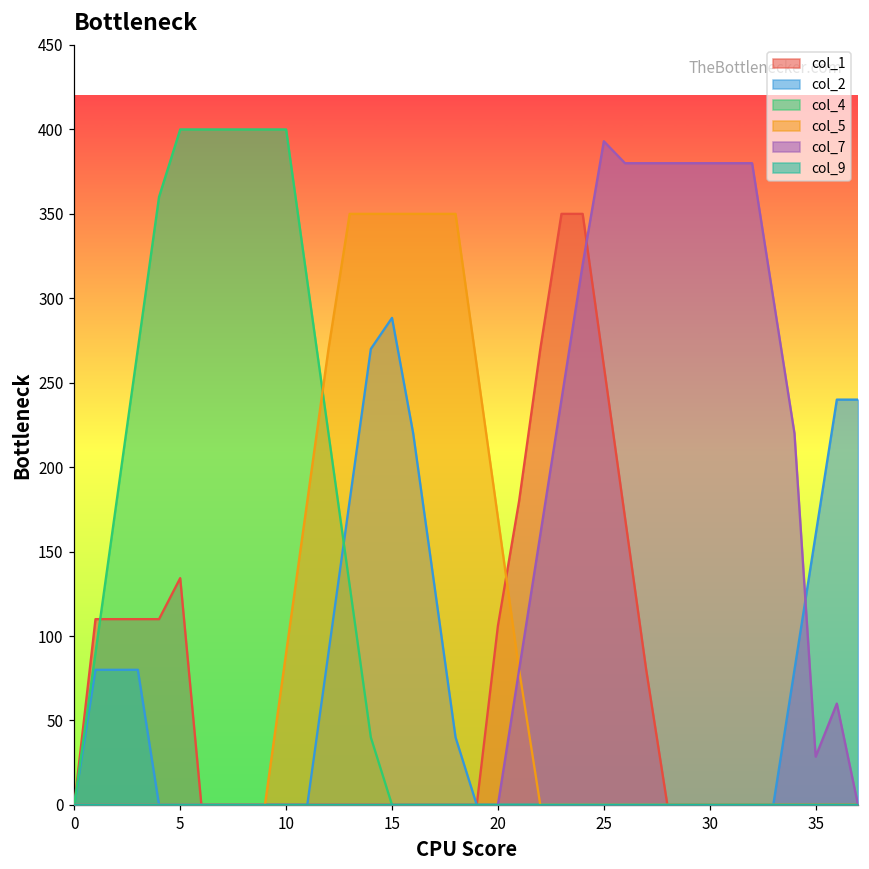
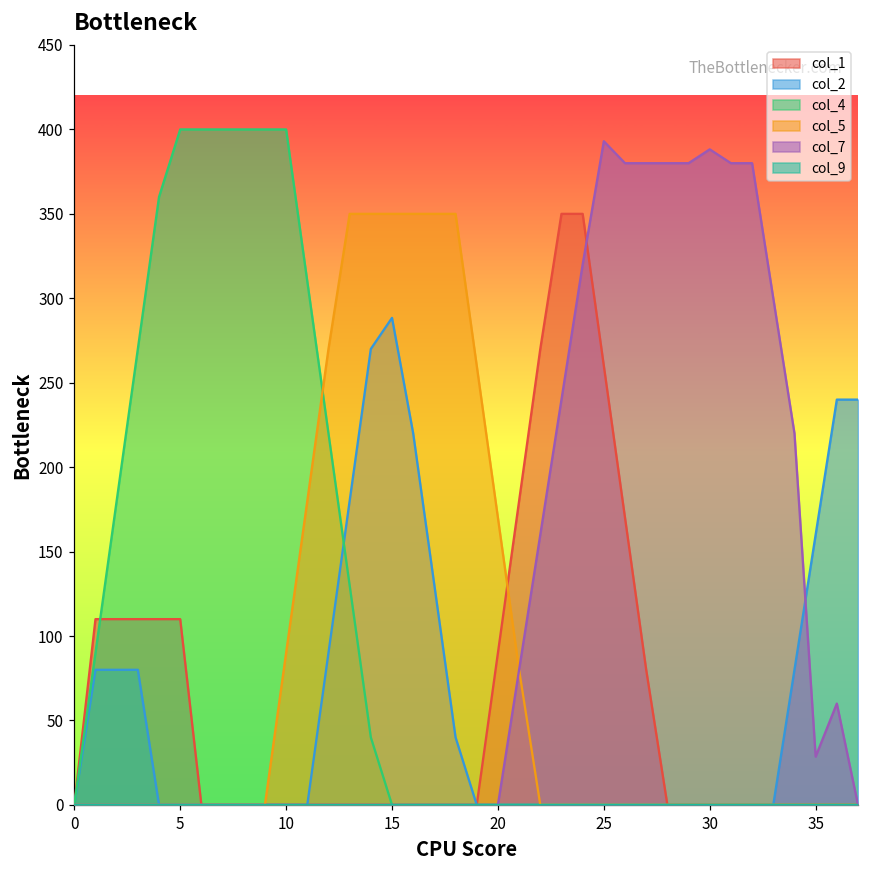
col_1, 5: 134 -> 110
col_1, 20: 106 -> 90
col_7, 30: 380 -> 388
